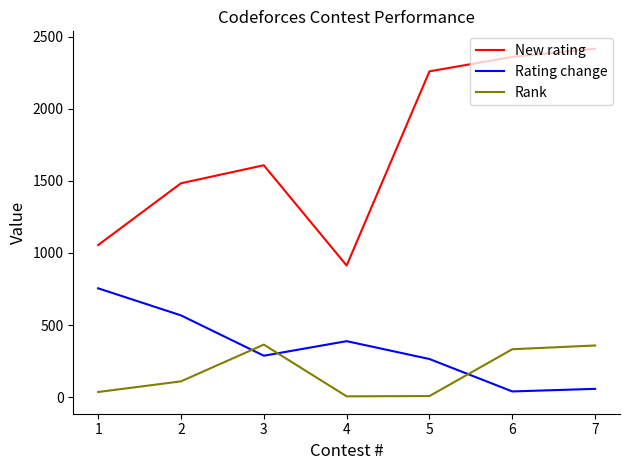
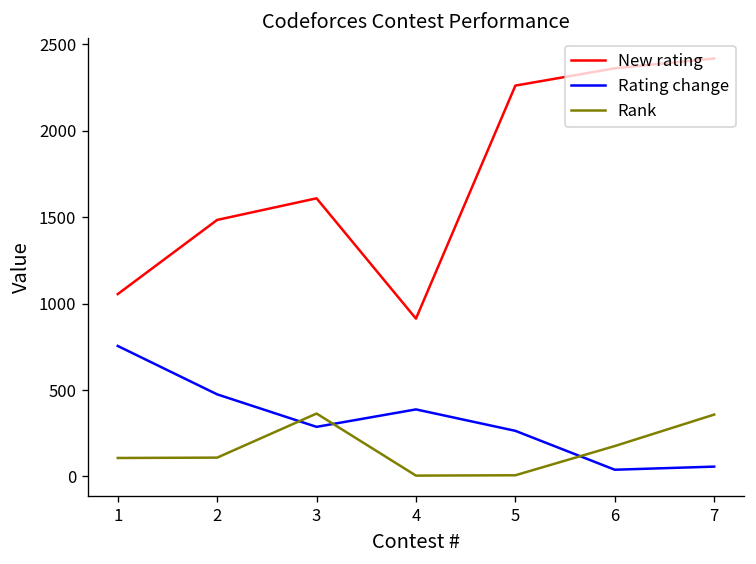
Rank, 1: 40 -> 110
Rating change, 2: 570 -> 480
Rank, 6: 330 -> 180
